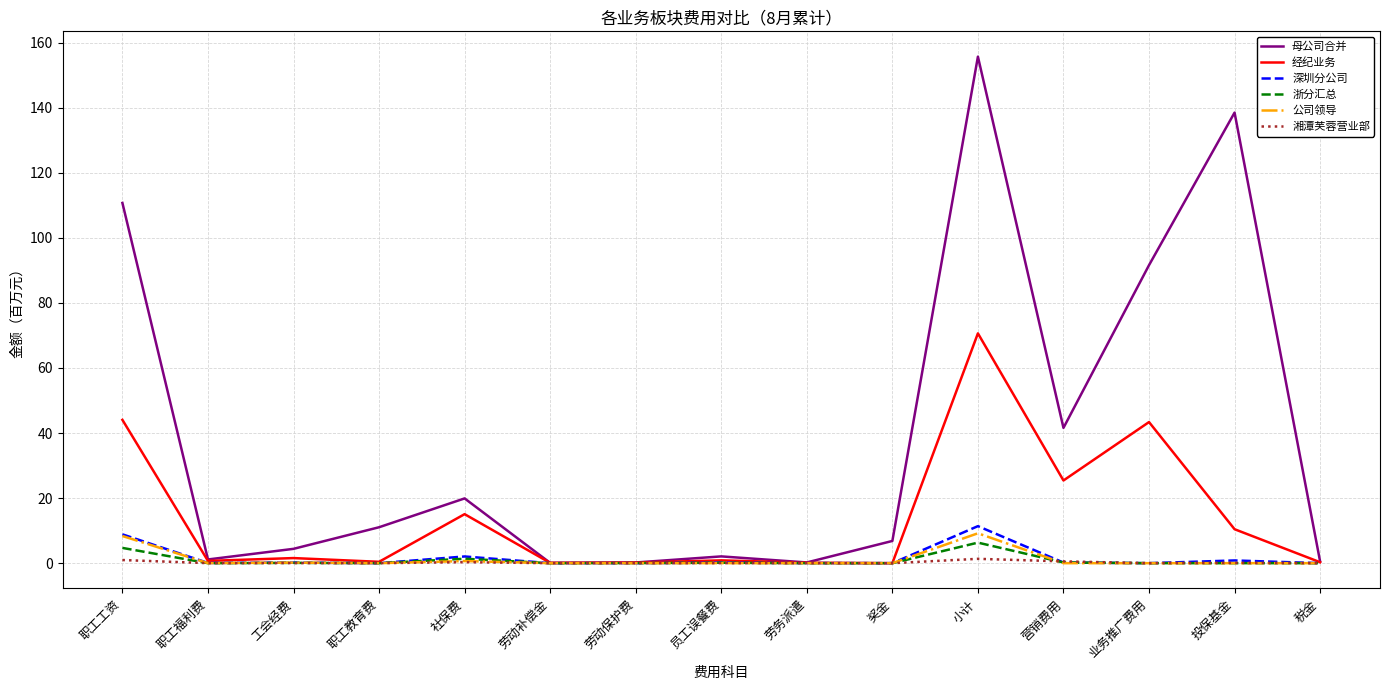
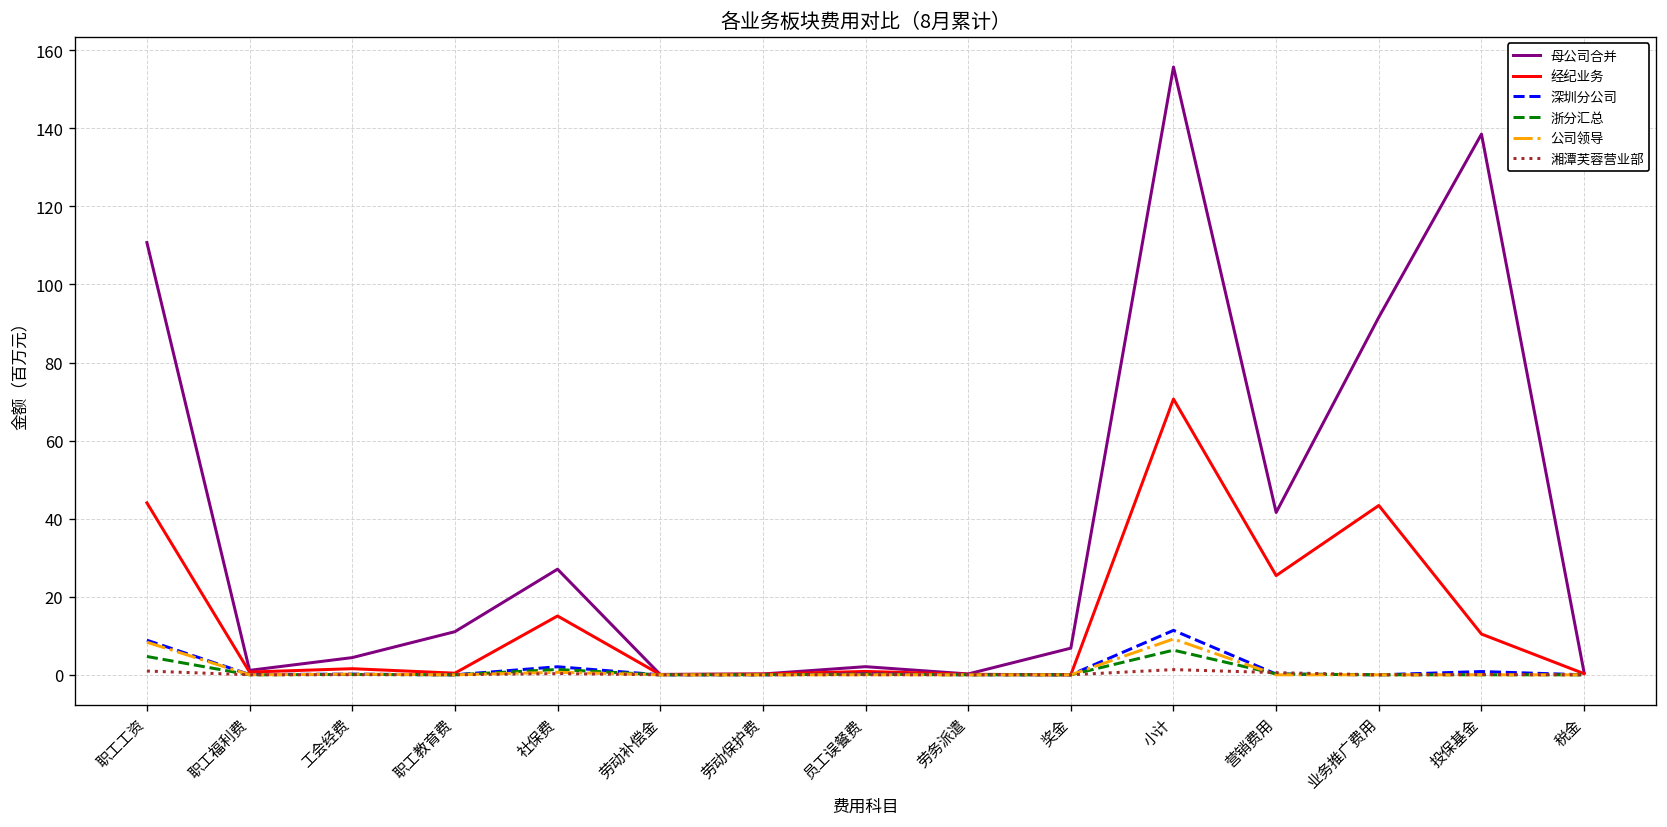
母公司合并, 社保费: 20 -> 27
